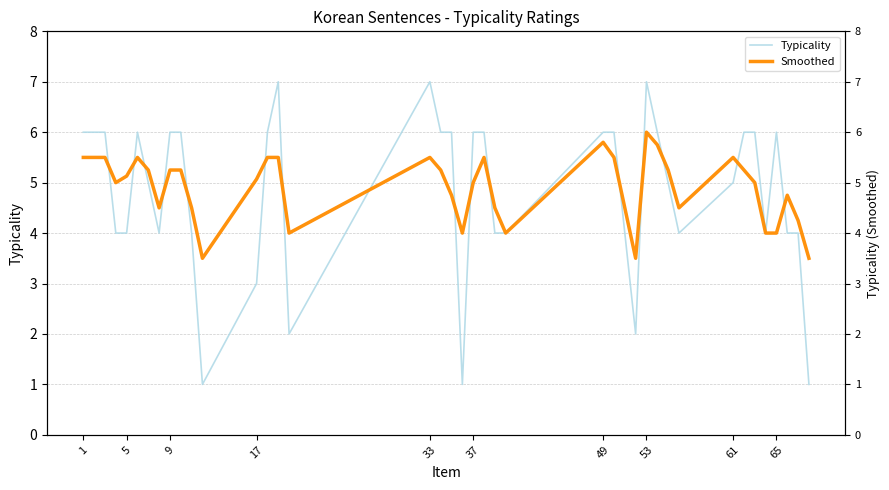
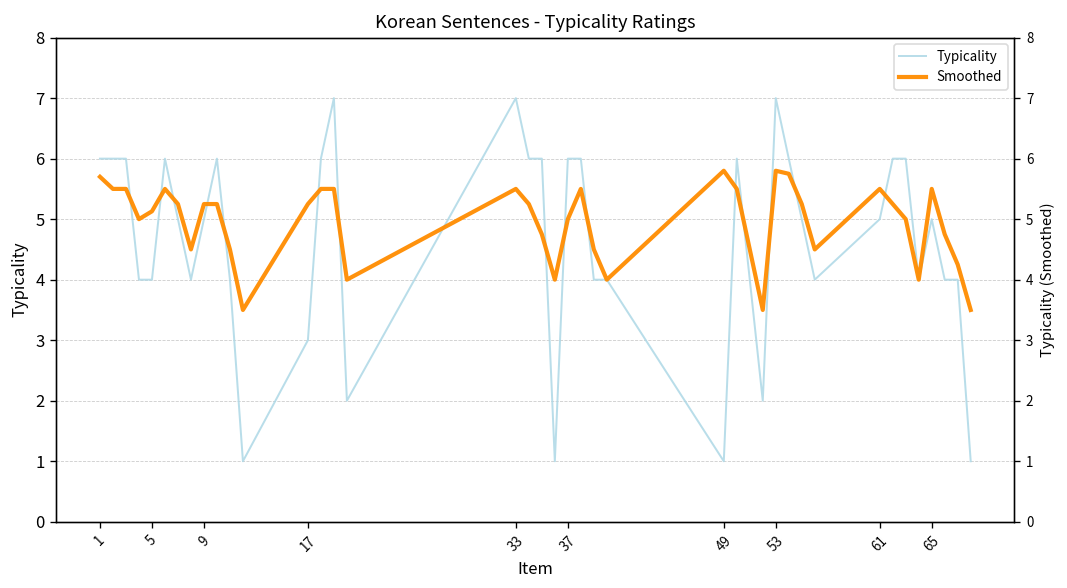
Smoothed, 1: 5.5 -> 5.7
Typicality, 9: 6 -> 5
Smoothed, 17: 5.1 -> 5.3
Typicality, 49: 6 -> 1
Smoothed, 53: 6.0 -> 5.8
Typicality, 65: 6 -> 5
Smoothed, 65: 4.0 -> 5.5
